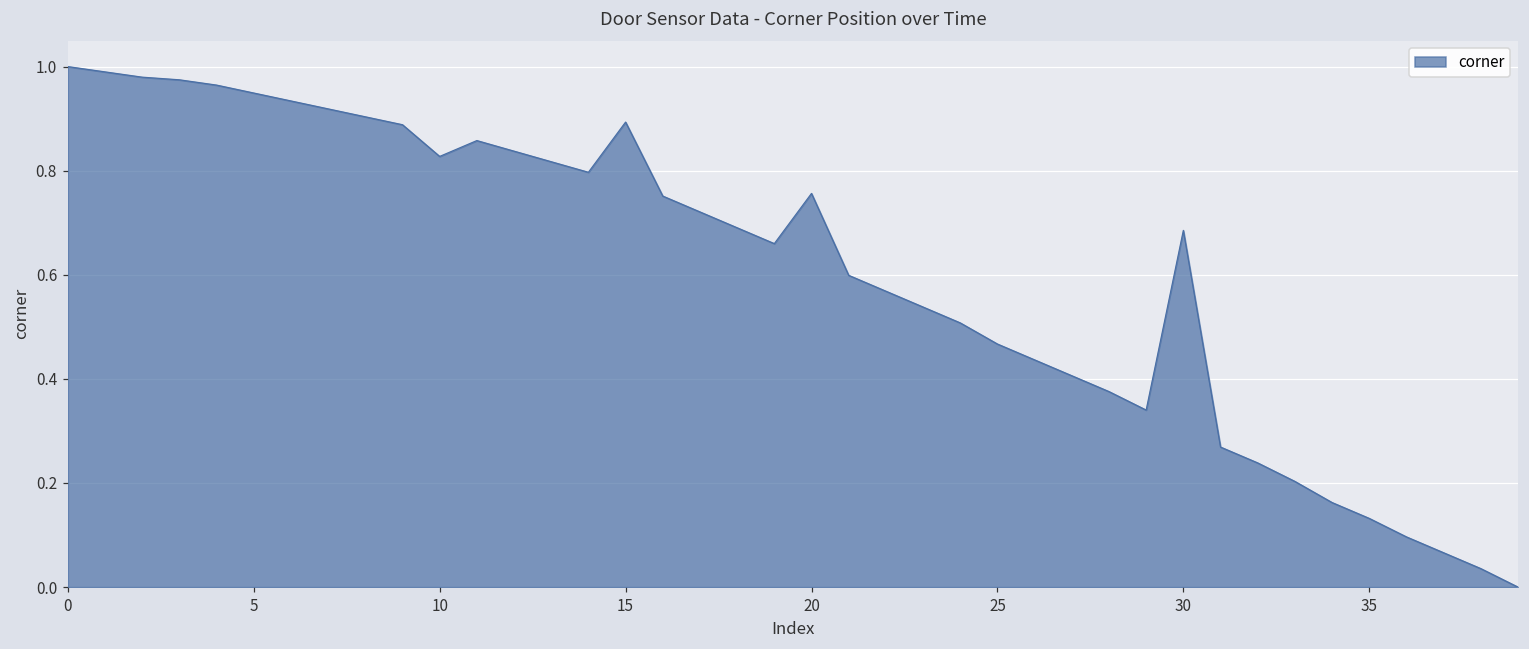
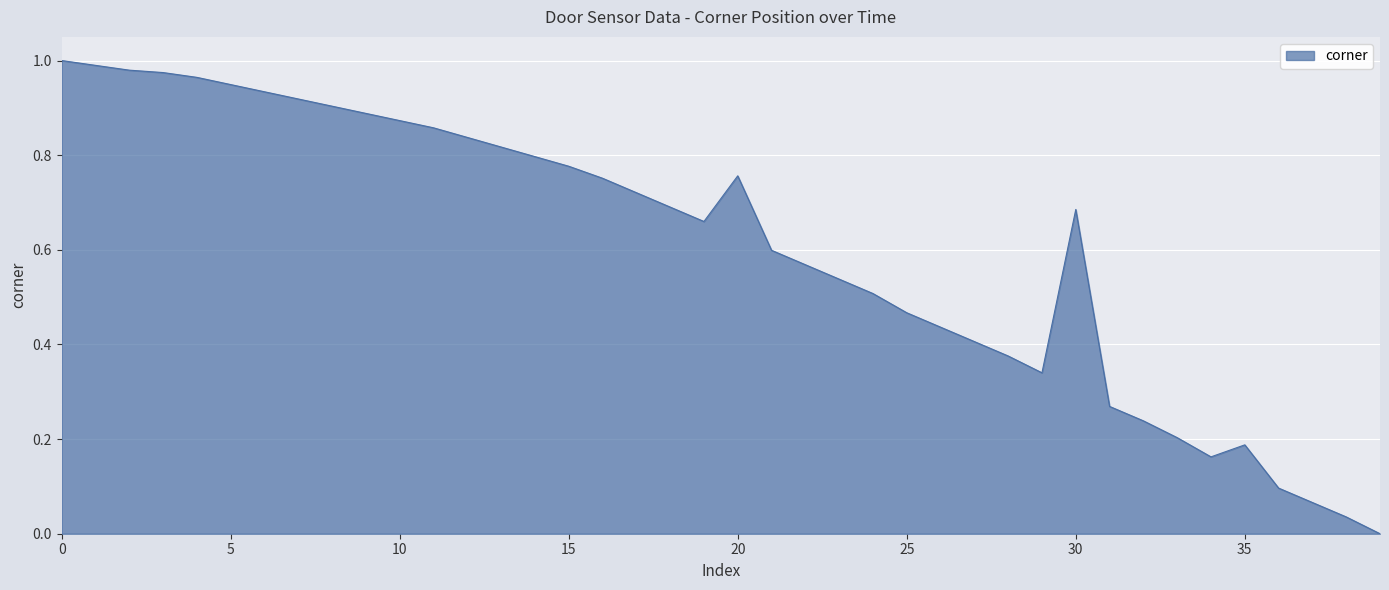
10: 0.83 -> 0.87
15: 0.89 -> 0.78
35: 0.13 -> 0.19
